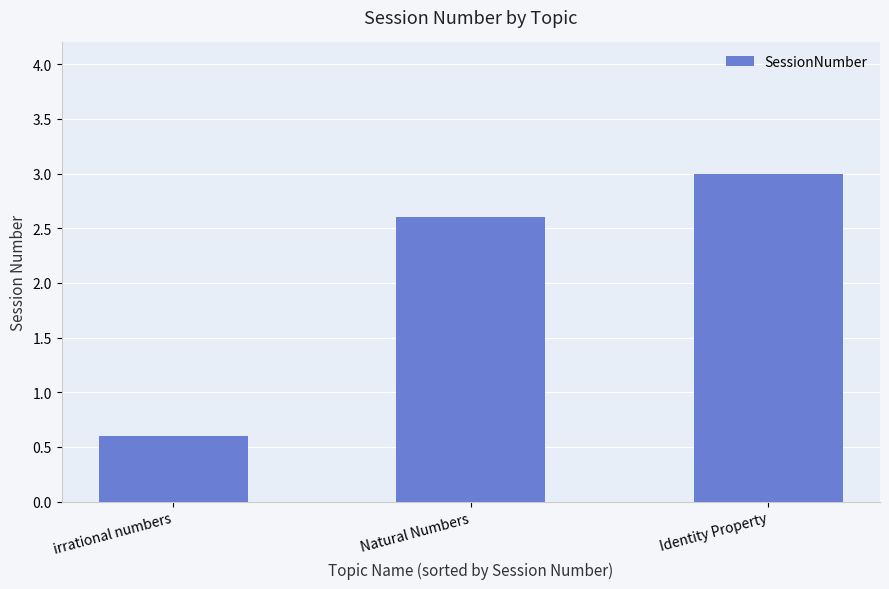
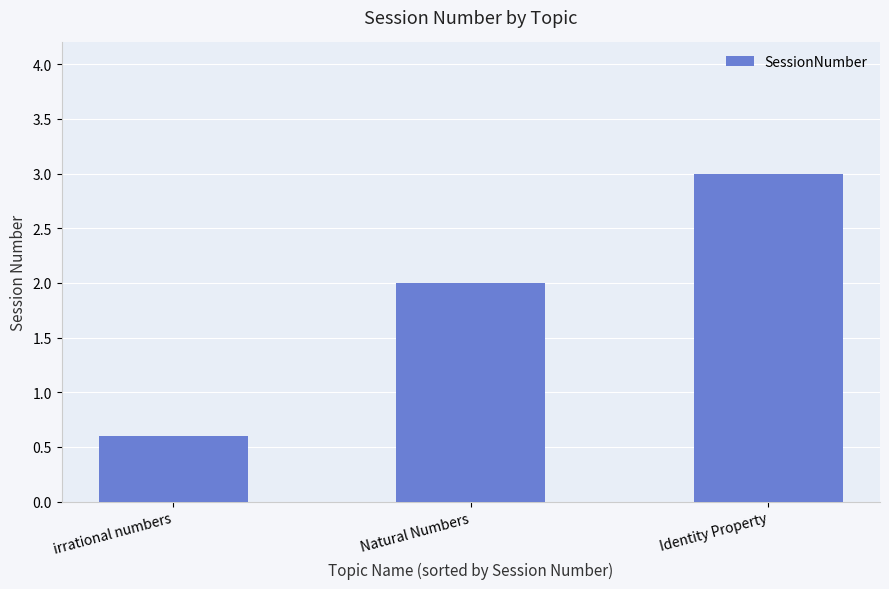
Natural Numbers: 2.6 -> 2.0
